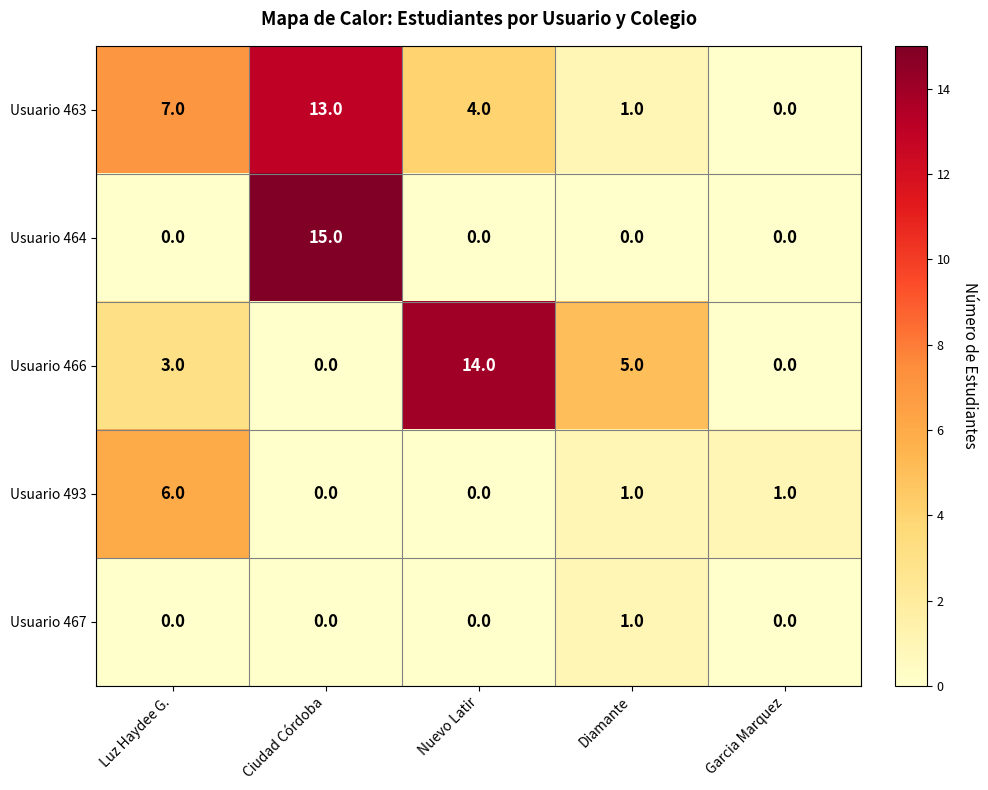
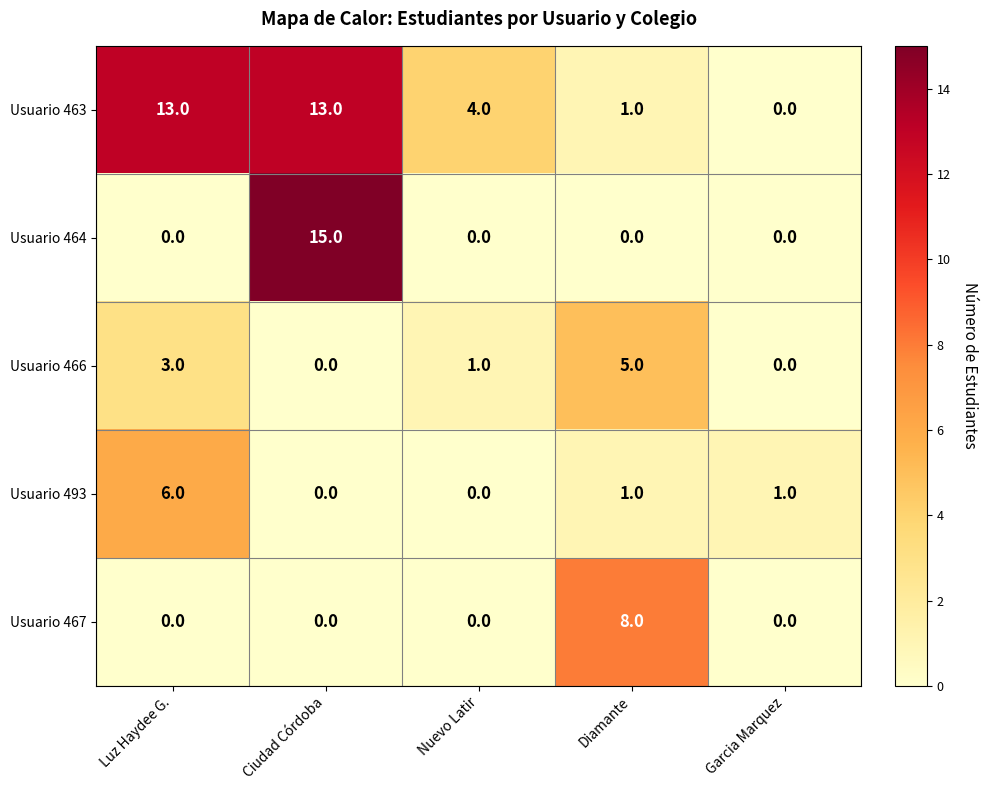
Usuario 463, Luz Haydee G.: 7.0 -> 13.0
Usuario 466, Nuevo Latir: 14.0 -> 1.0
Usuario 467, Diamante: 1.0 -> 8.0
